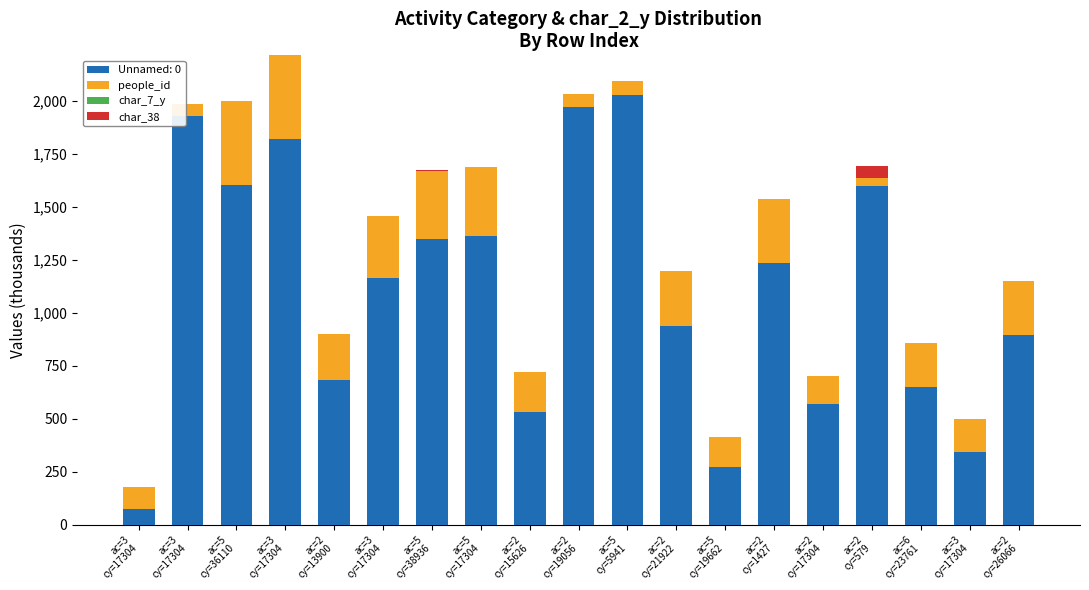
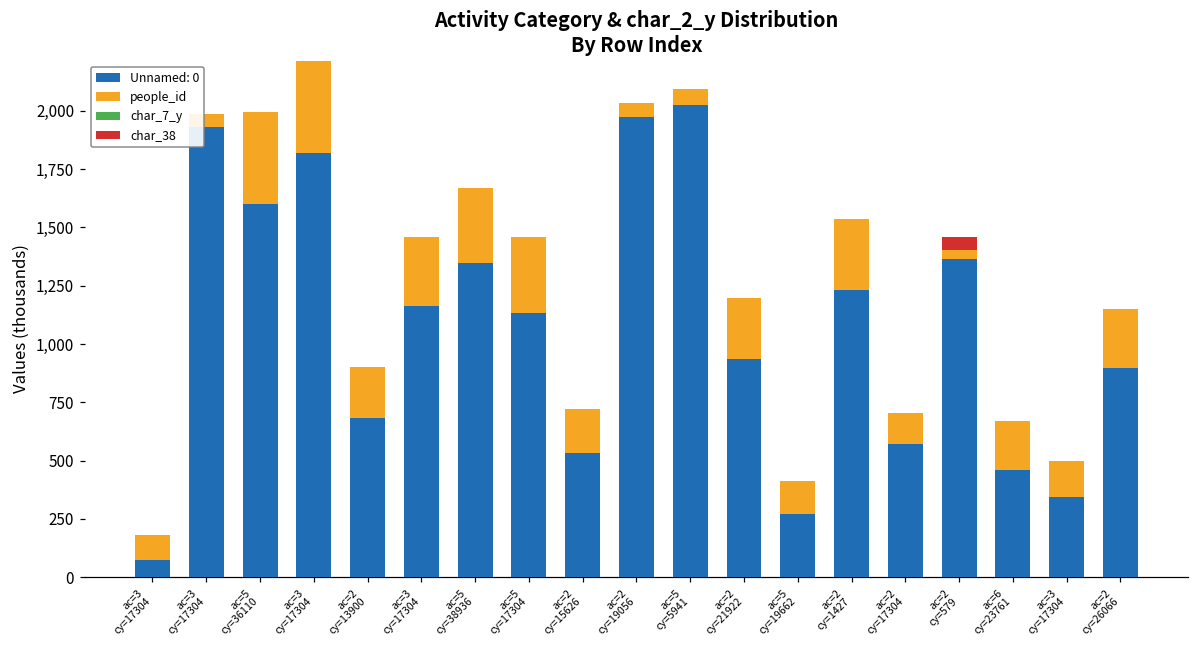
Unnamed: 0, ac=5 cy=17304: 1,360 -> 1,130
Unnamed: 0, ac=2 cy=579: 1,600 -> 1,360
Unnamed: 0, ac=6 cy=23761: 650 -> 460
